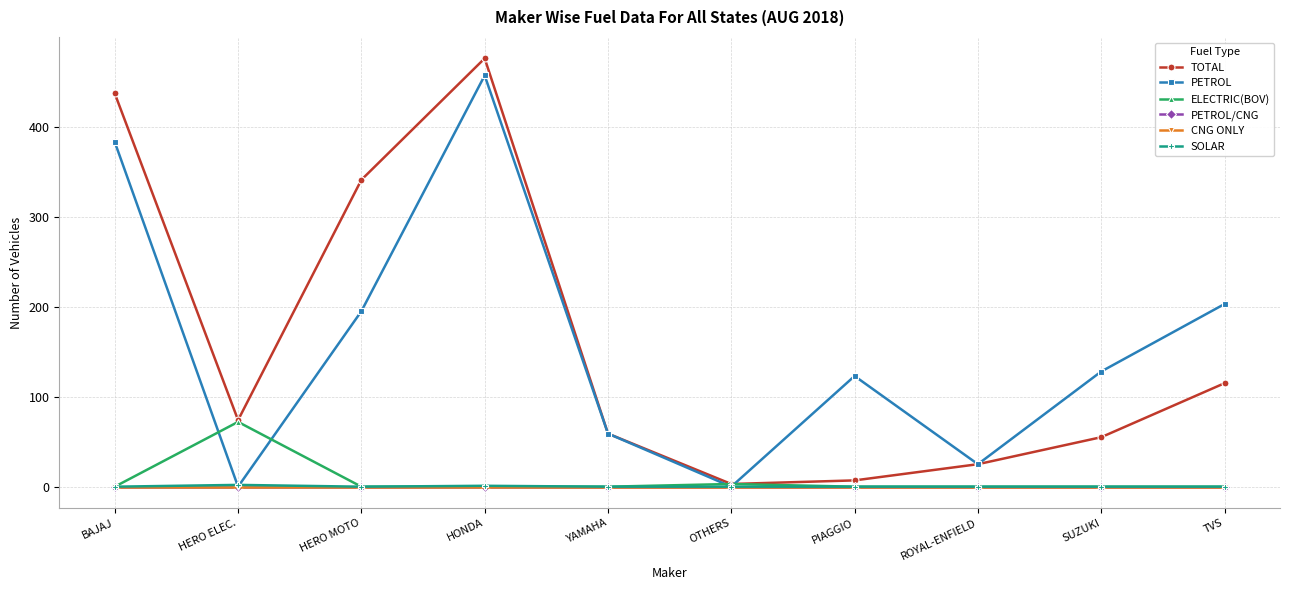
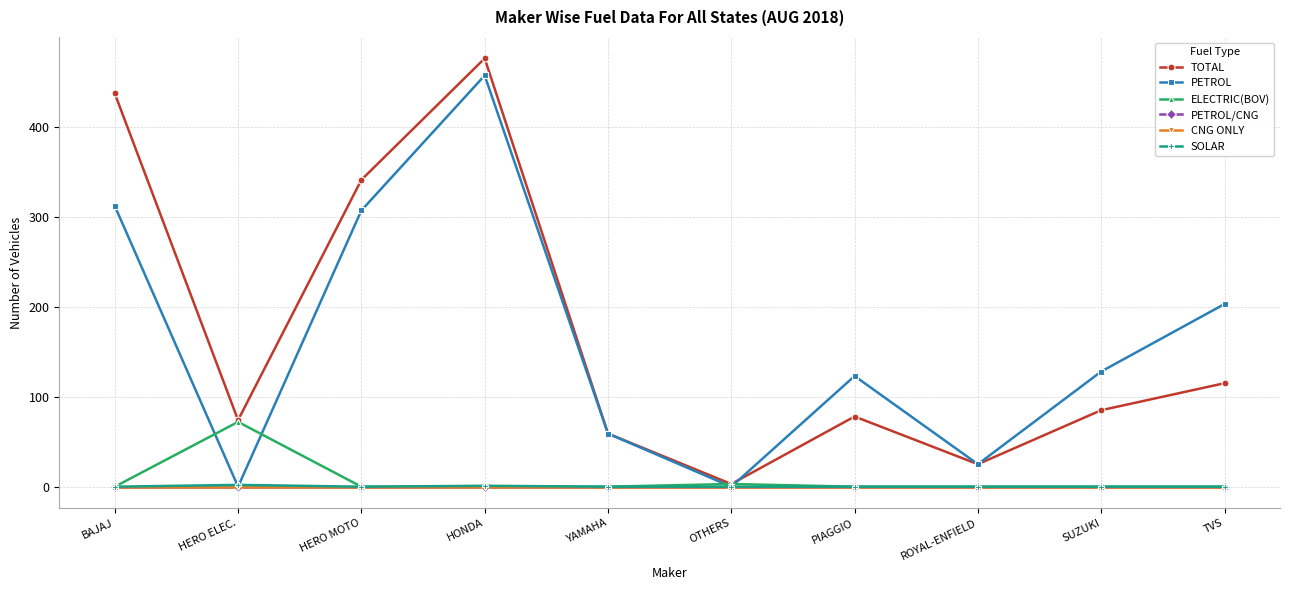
PETROL, BAJAJ: 380 -> 310
PETROL, HERO MOTO: 200 -> 310
TOTAL, PIAGGIO: 10 -> 80
TOTAL, SUZUKI: 60 -> 90
